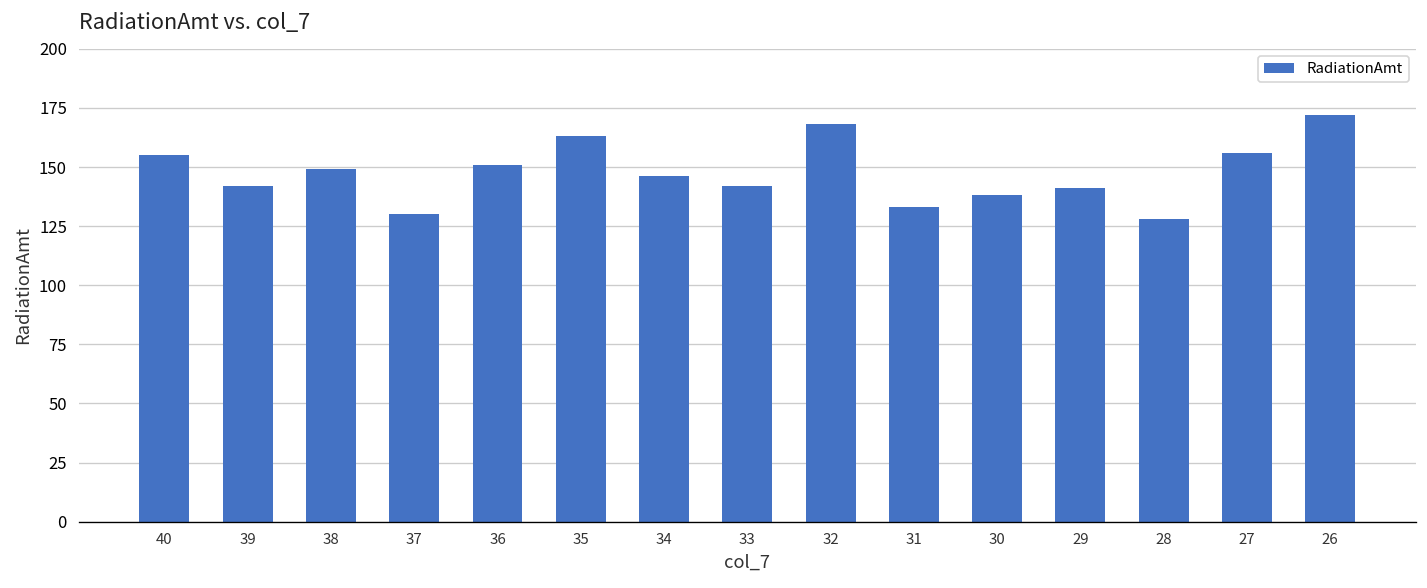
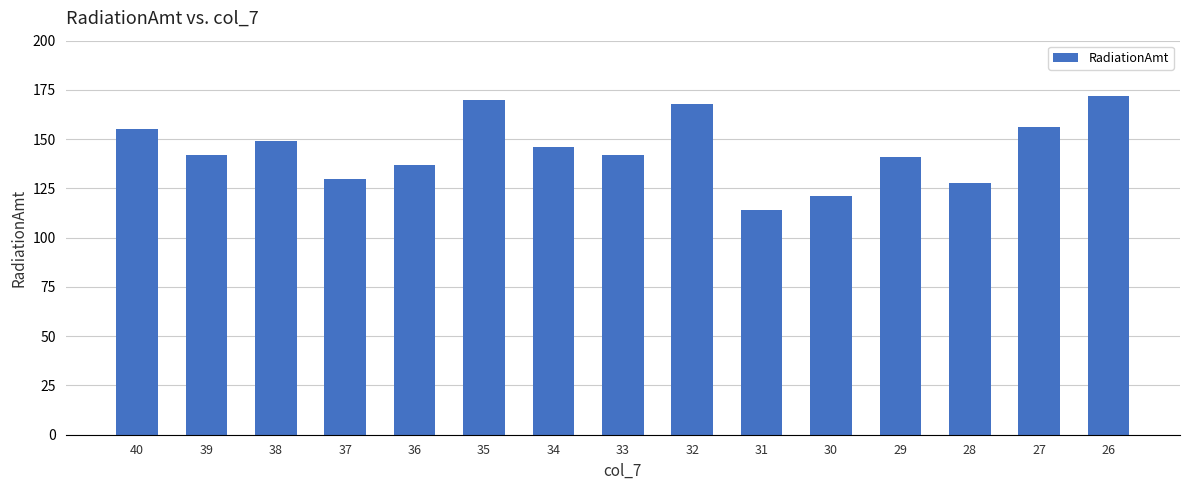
36: 151 -> 137
35: 163 -> 170
31: 133 -> 114
30: 138 -> 121
